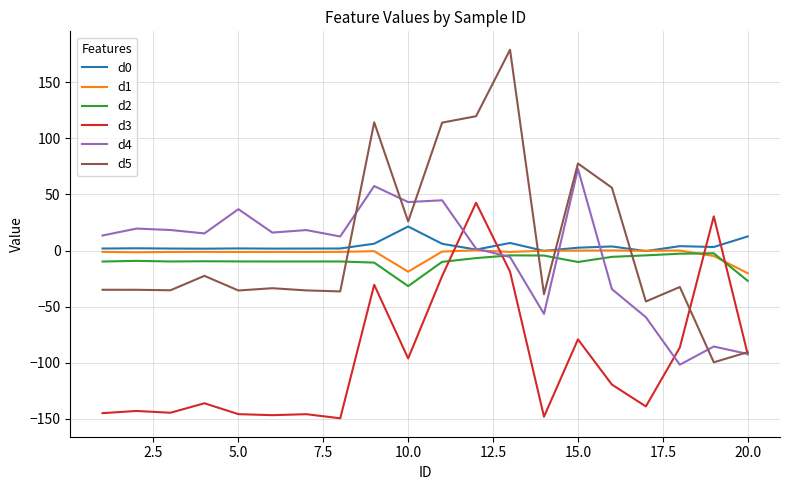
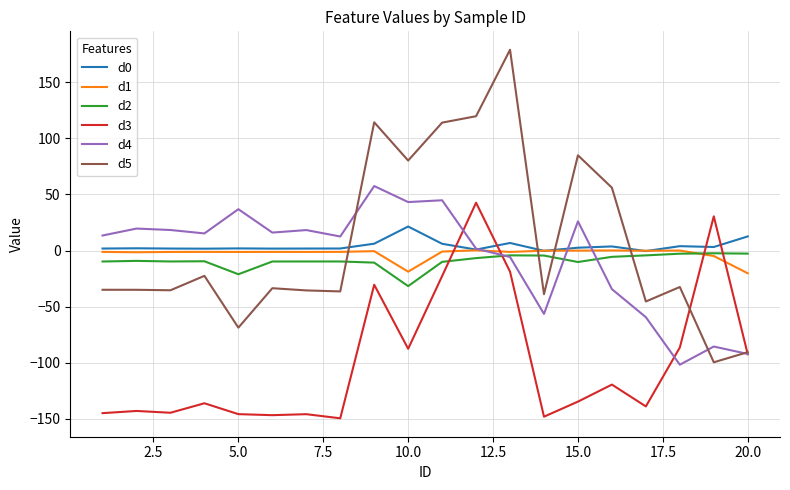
d2, 5.0: -10 -> -21
d5, 5.0: -36 -> -69
d3, 10.0: -96 -> -88
d5, 10.0: 26 -> 80
d3, 15.0: -79 -> -135
d4, 15.0: 73 -> 26
d5, 15.0: 78 -> 85
d2, 20.0: -27 -> -3
